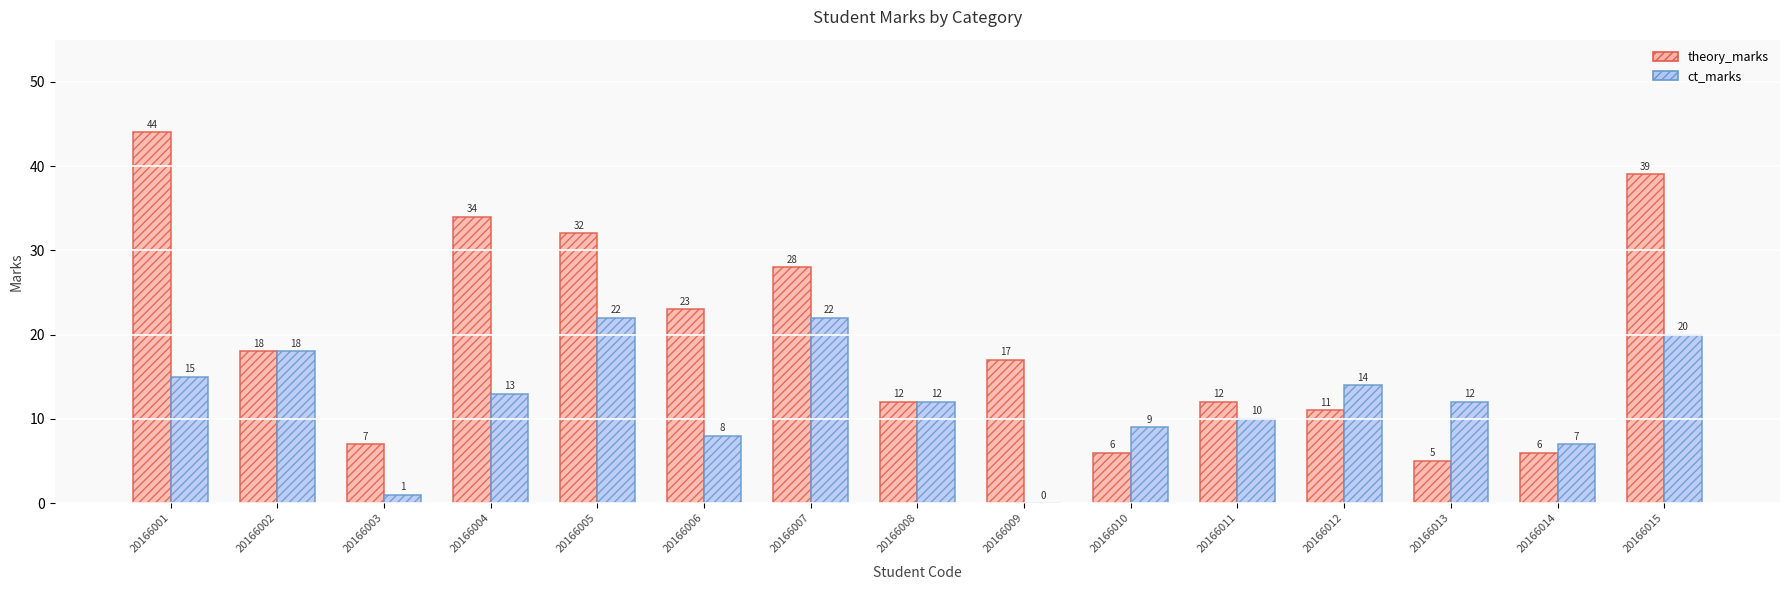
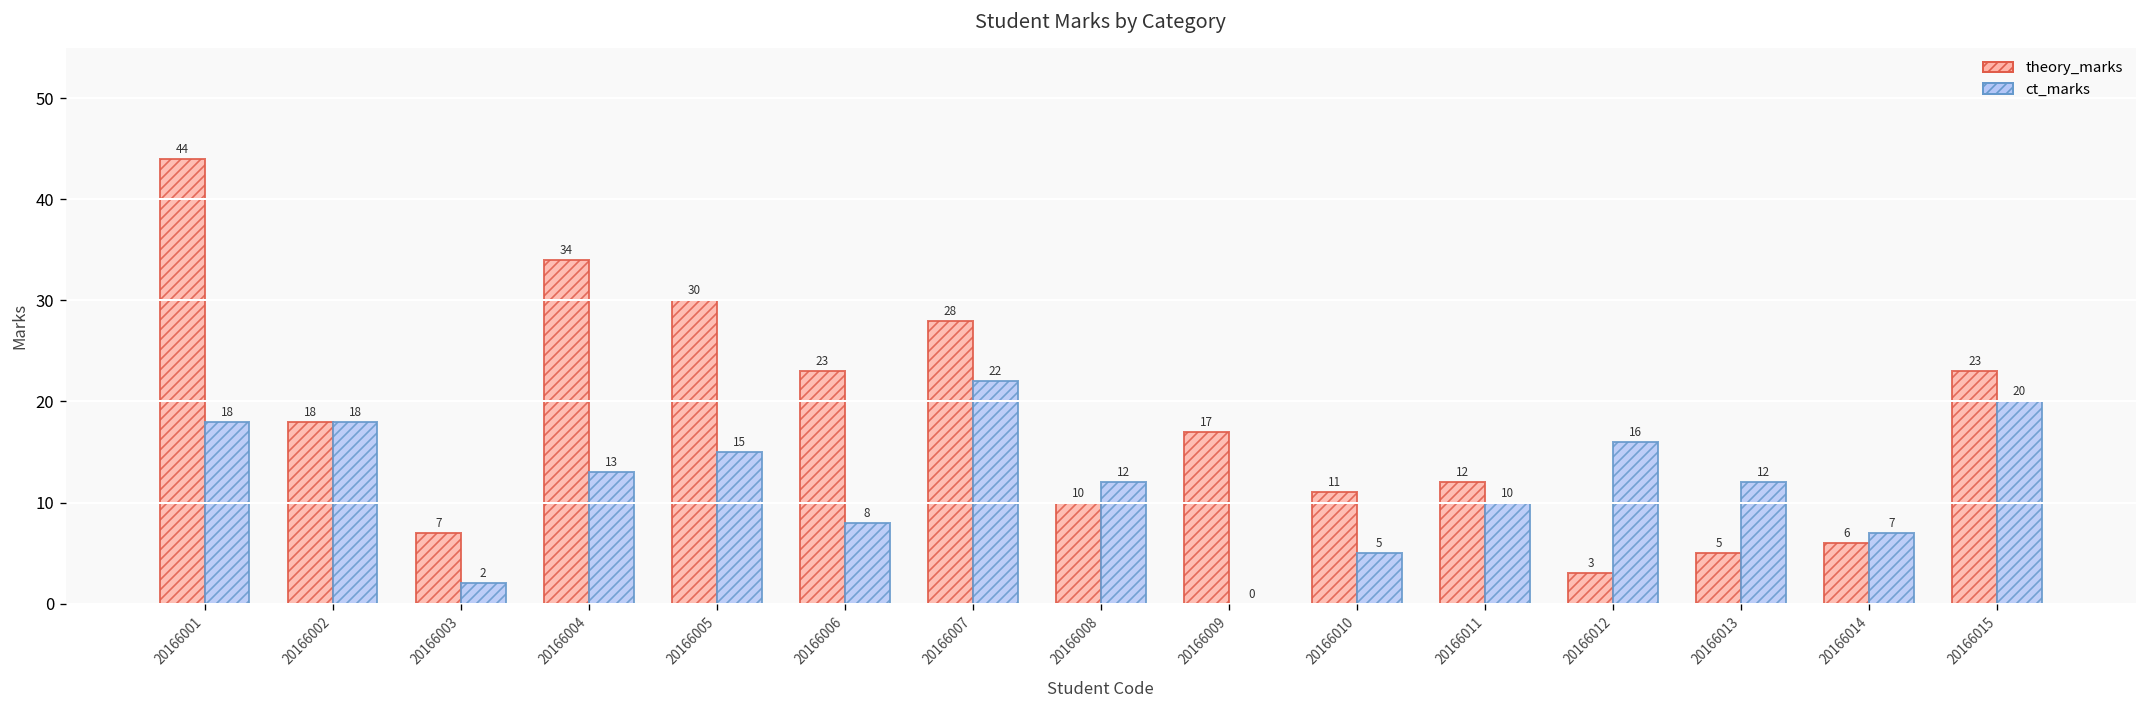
ct_marks, 20166001: 15 -> 18
ct_marks, 20166003: 1 -> 2
theory_marks, 20166005: 32 -> 30
ct_marks, 20166005: 22 -> 15
theory_marks, 20166008: 12 -> 10
theory_marks, 20166010: 6 -> 11
ct_marks, 20166010: 9 -> 5
theory_marks, 20166012: 11 -> 3
ct_marks, 20166012: 14 -> 16
theory_marks, 20166015: 39 -> 23
